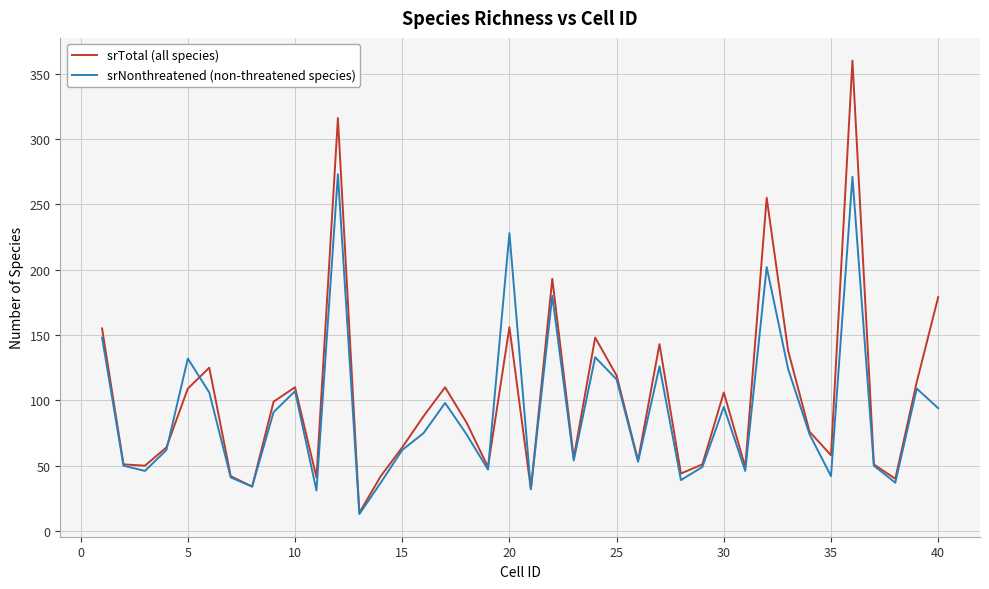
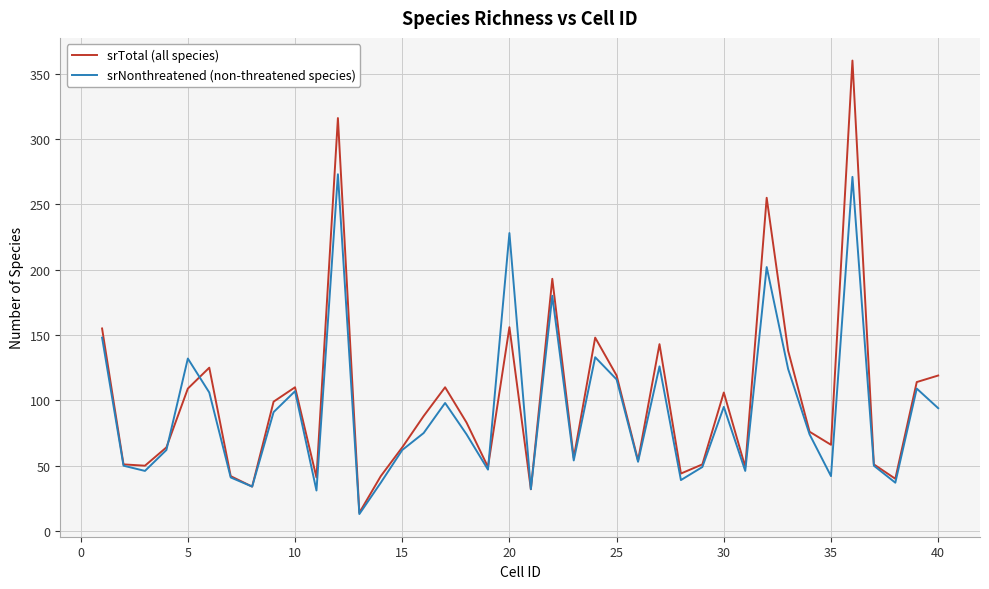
srTotal (all species), 35: 58 -> 66
srTotal (all species), 40: 179 -> 119
